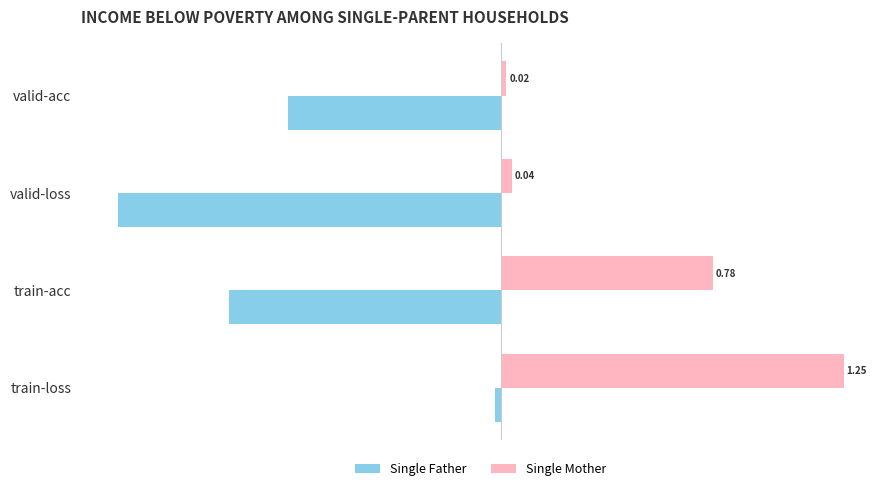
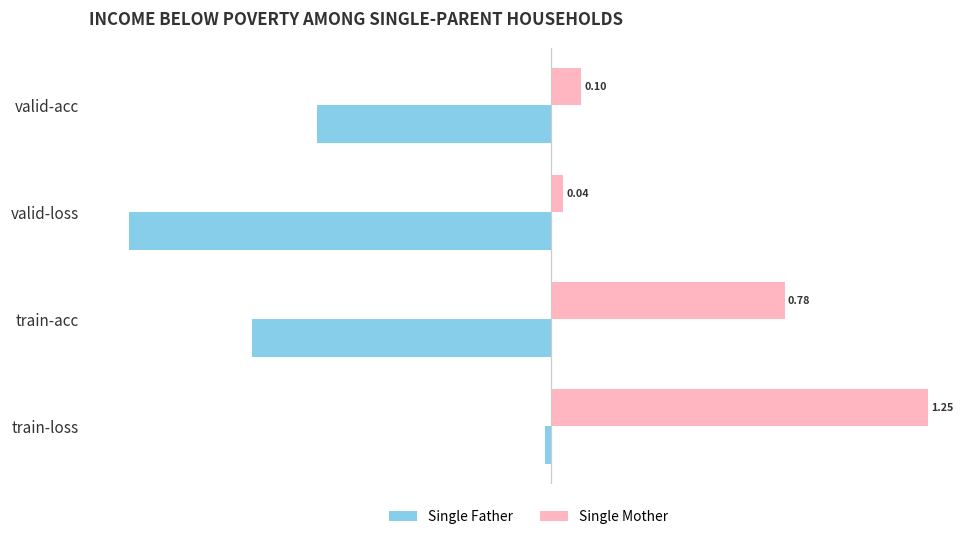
Single Mother, valid-acc: 0.02 -> 0.10
